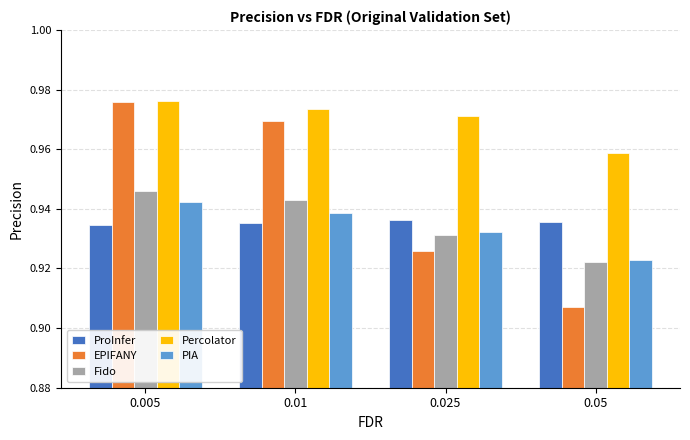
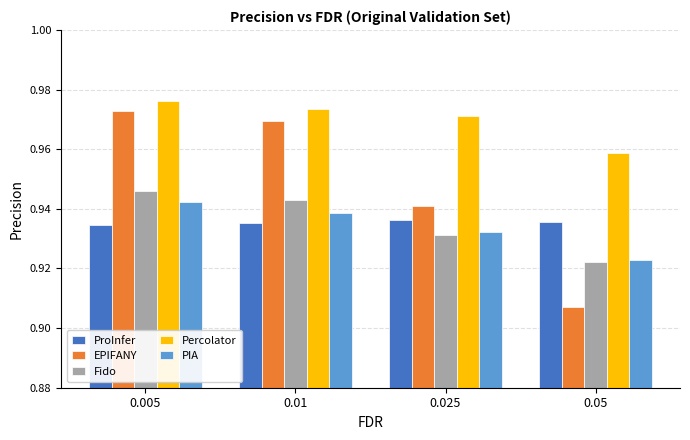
EPIFANY, 0.005: 0.976 -> 0.973
EPIFANY, 0.025: 0.926 -> 0.941
